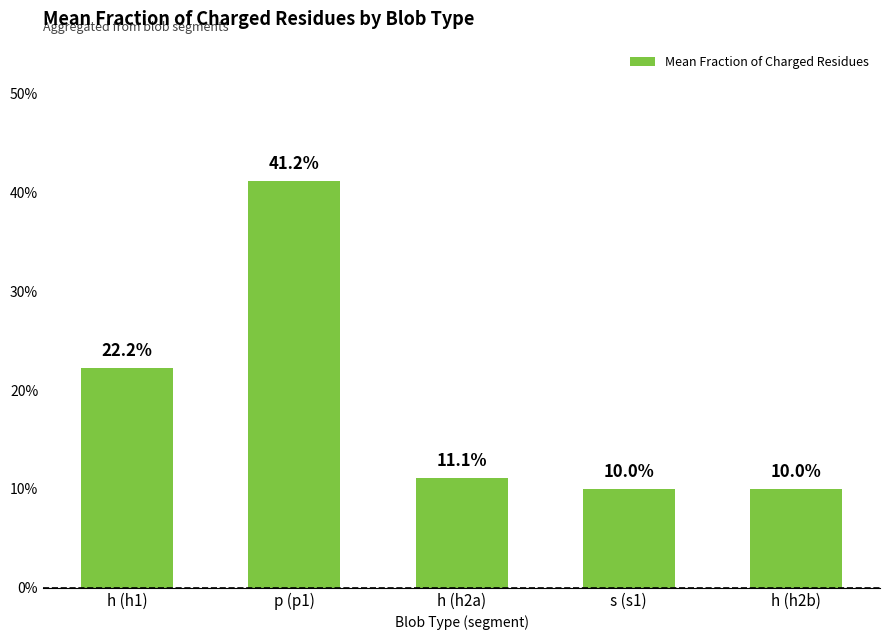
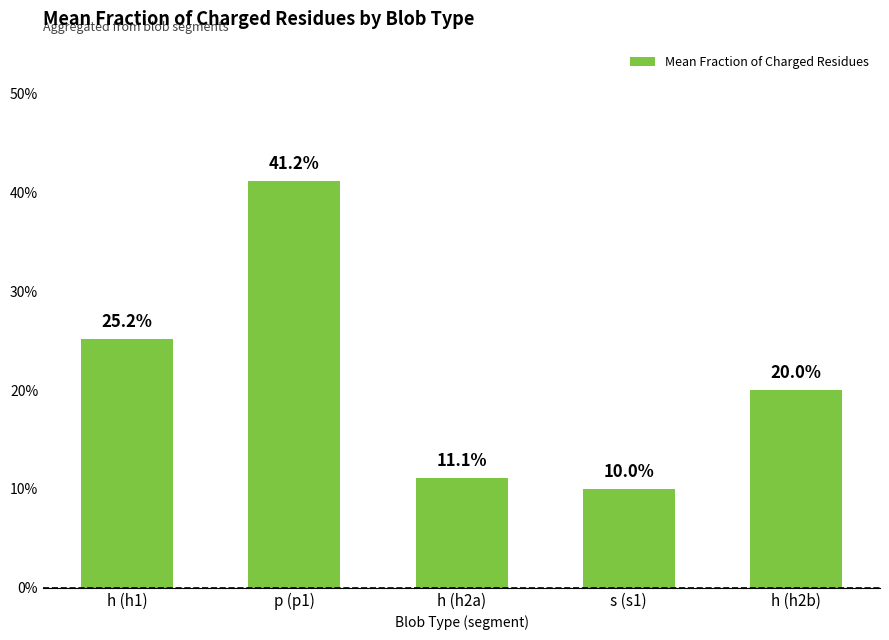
h (h1): 22.2% -> 25.2%
h (h2b): 10.0% -> 20.0%
